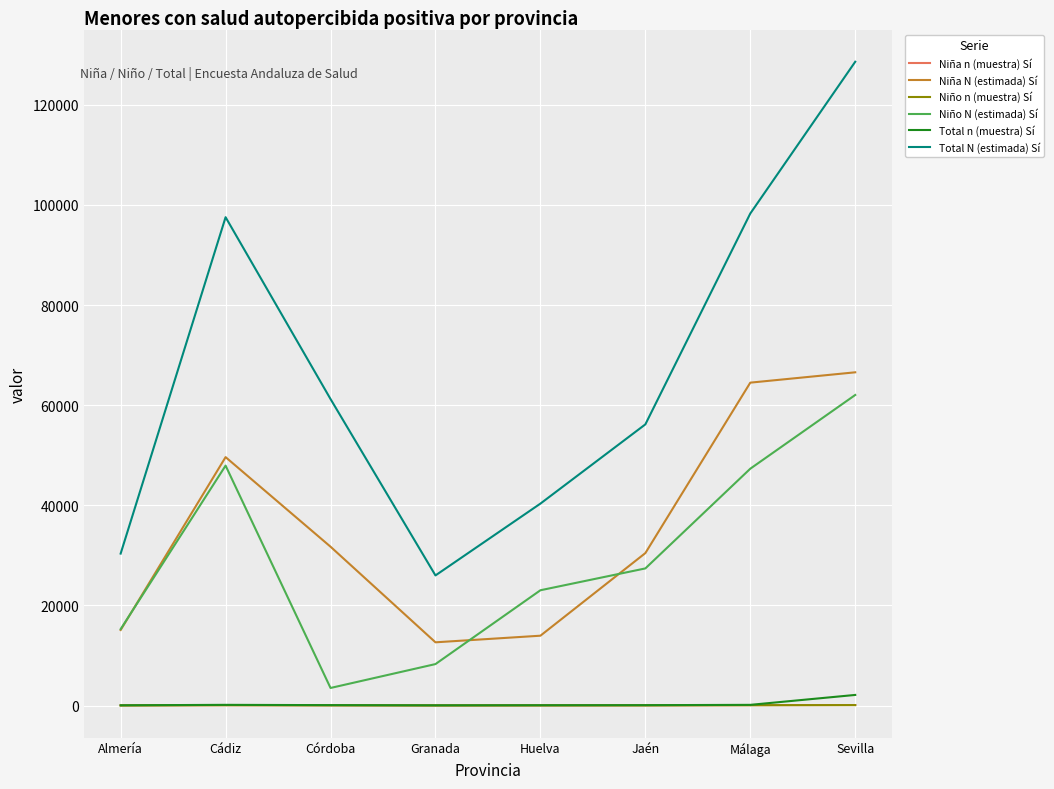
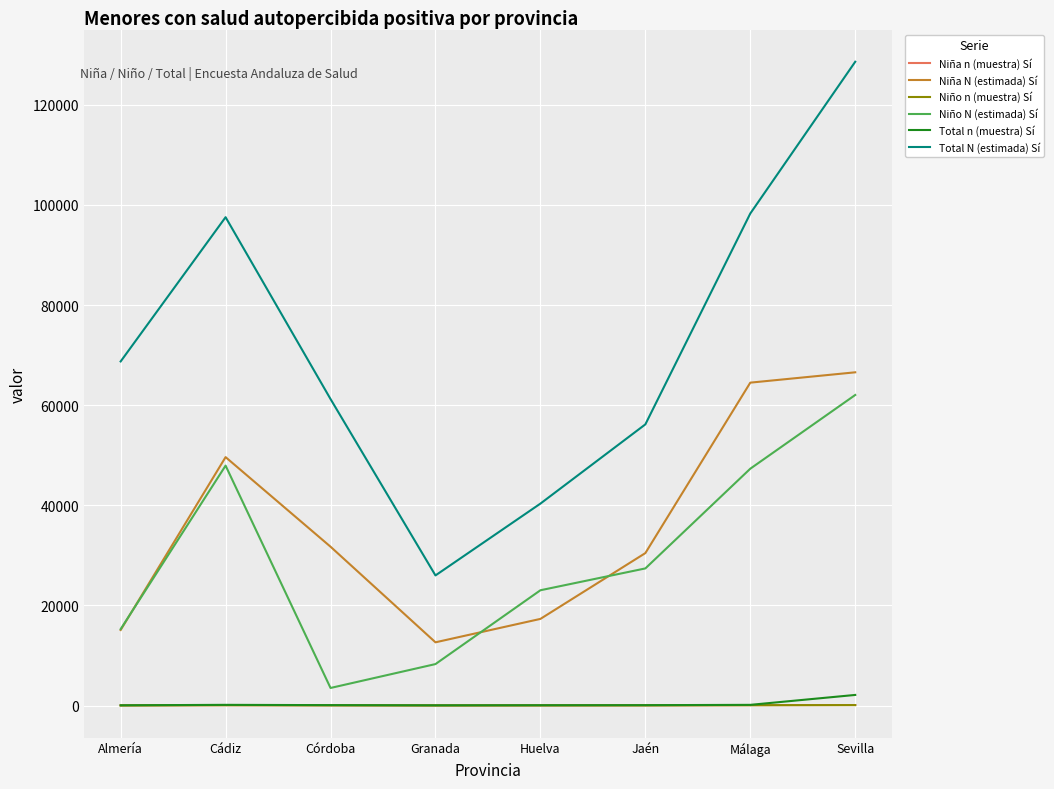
Total N (estimada) Sí, Almería: 30000 -> 69000
Niña N (estimada) Sí, Huelva: 14000 -> 17000
